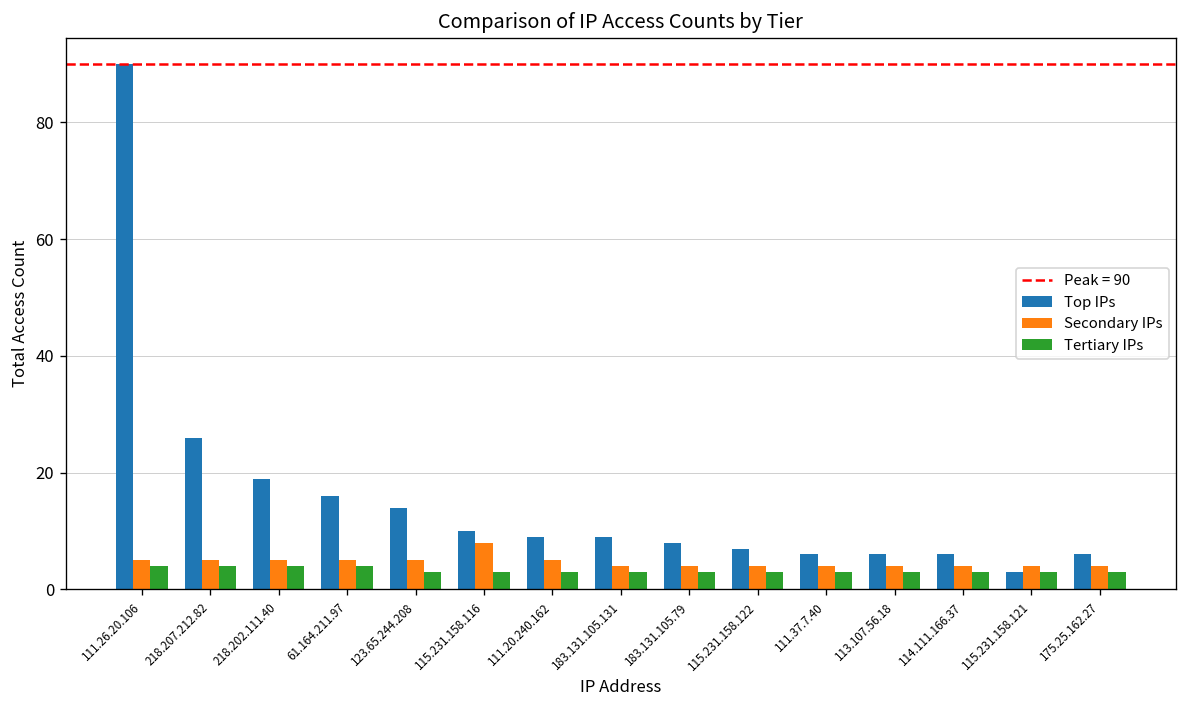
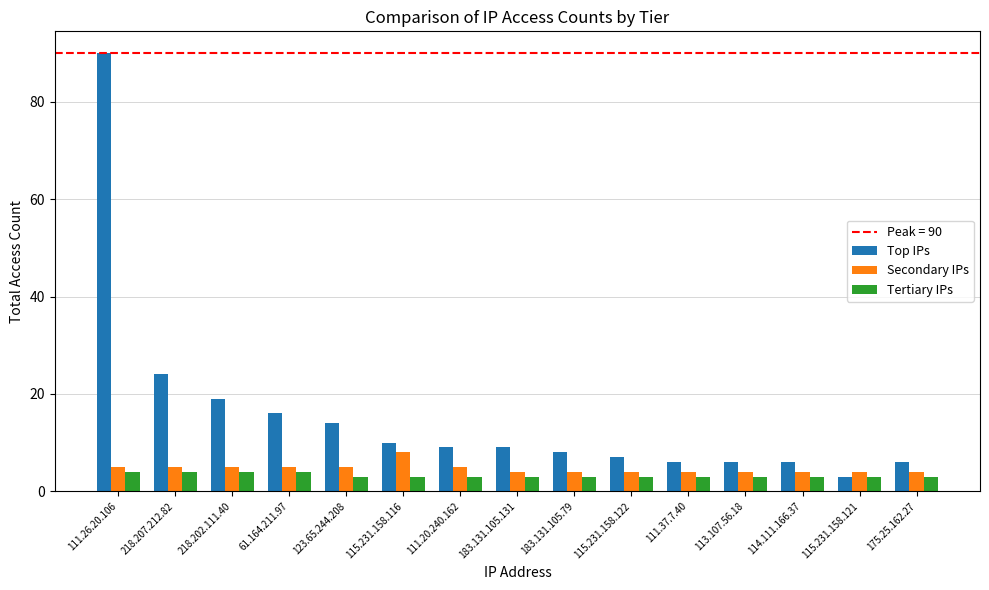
Top IPs, 218.207.212.82: 26 -> 24
